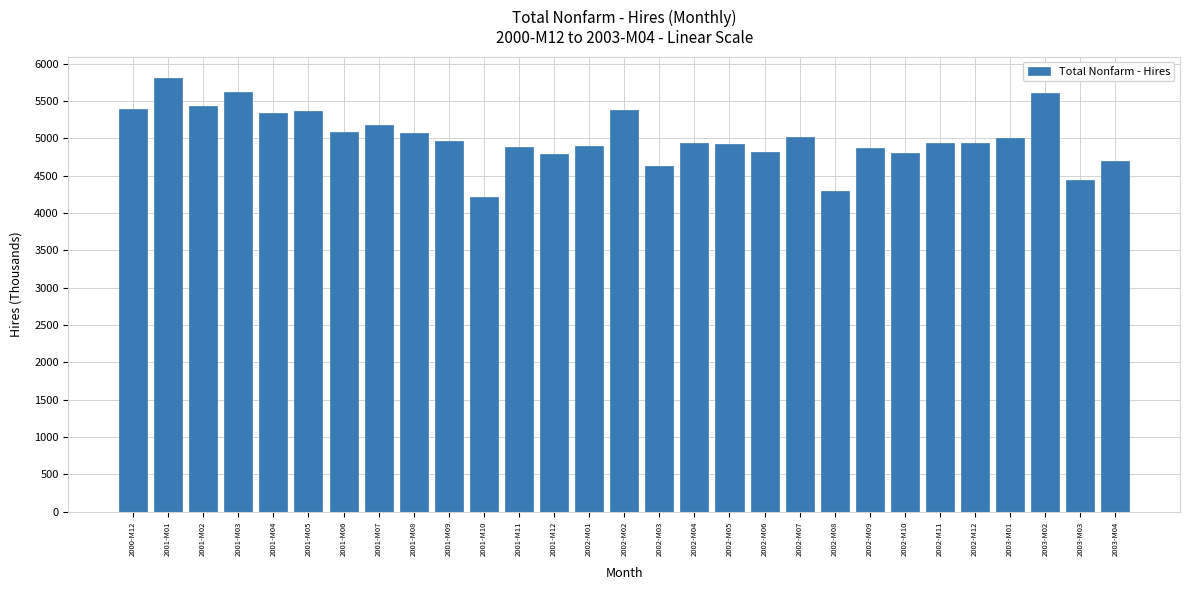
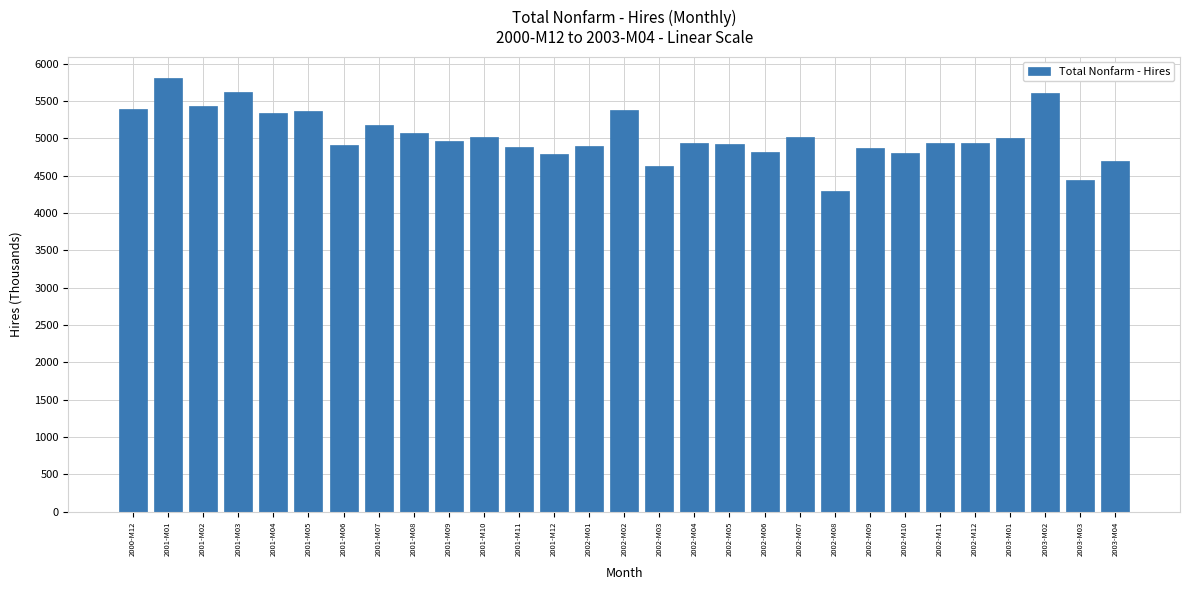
2001-M06: 5100 -> 4900
2001-M10: 4200 -> 5000
